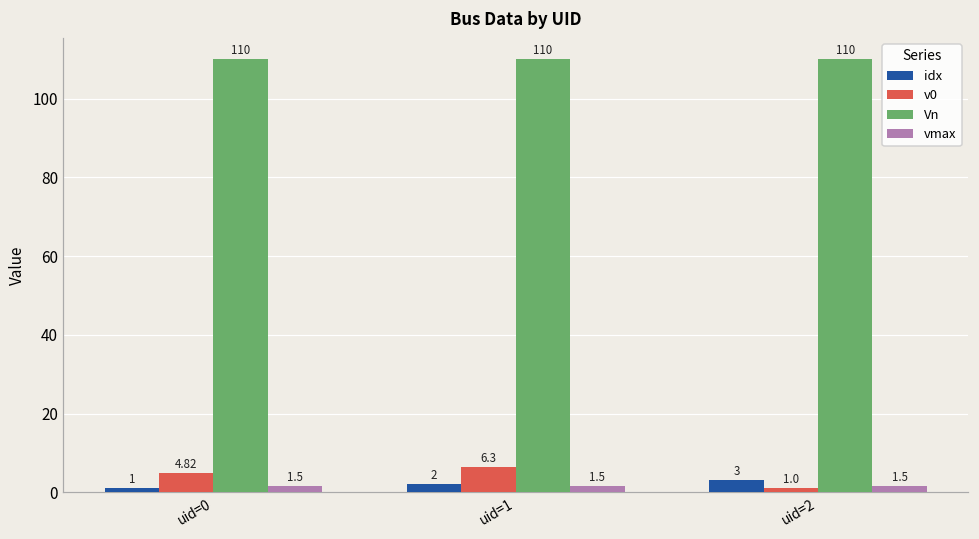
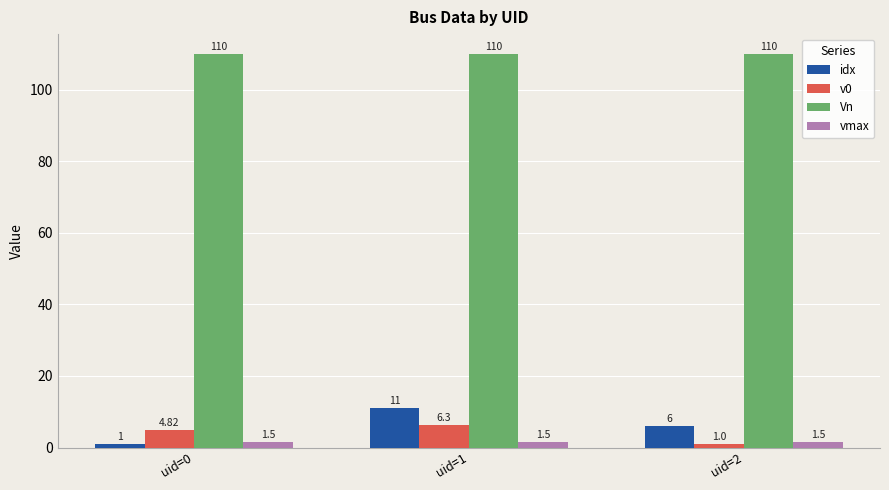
idx, uid=1: 2 -> 11
idx, uid=2: 3 -> 6
